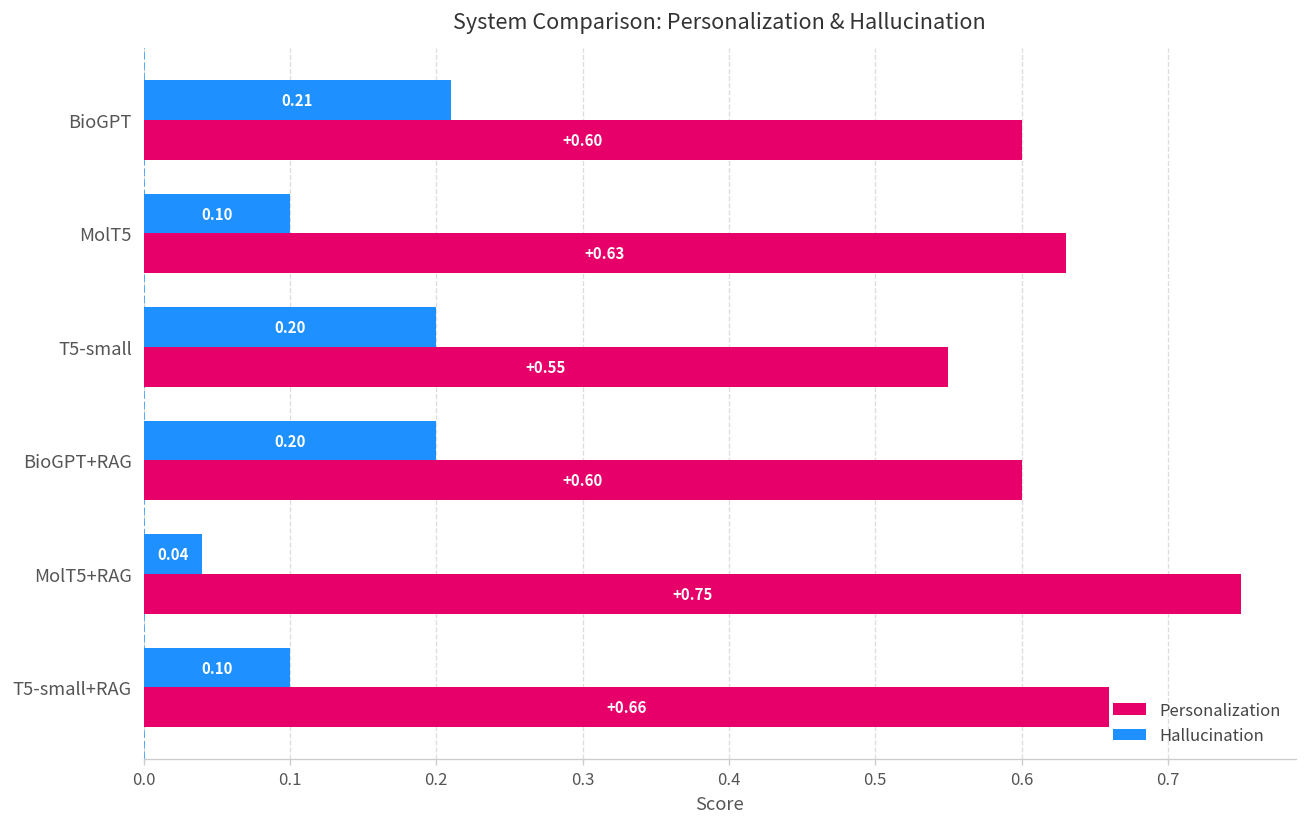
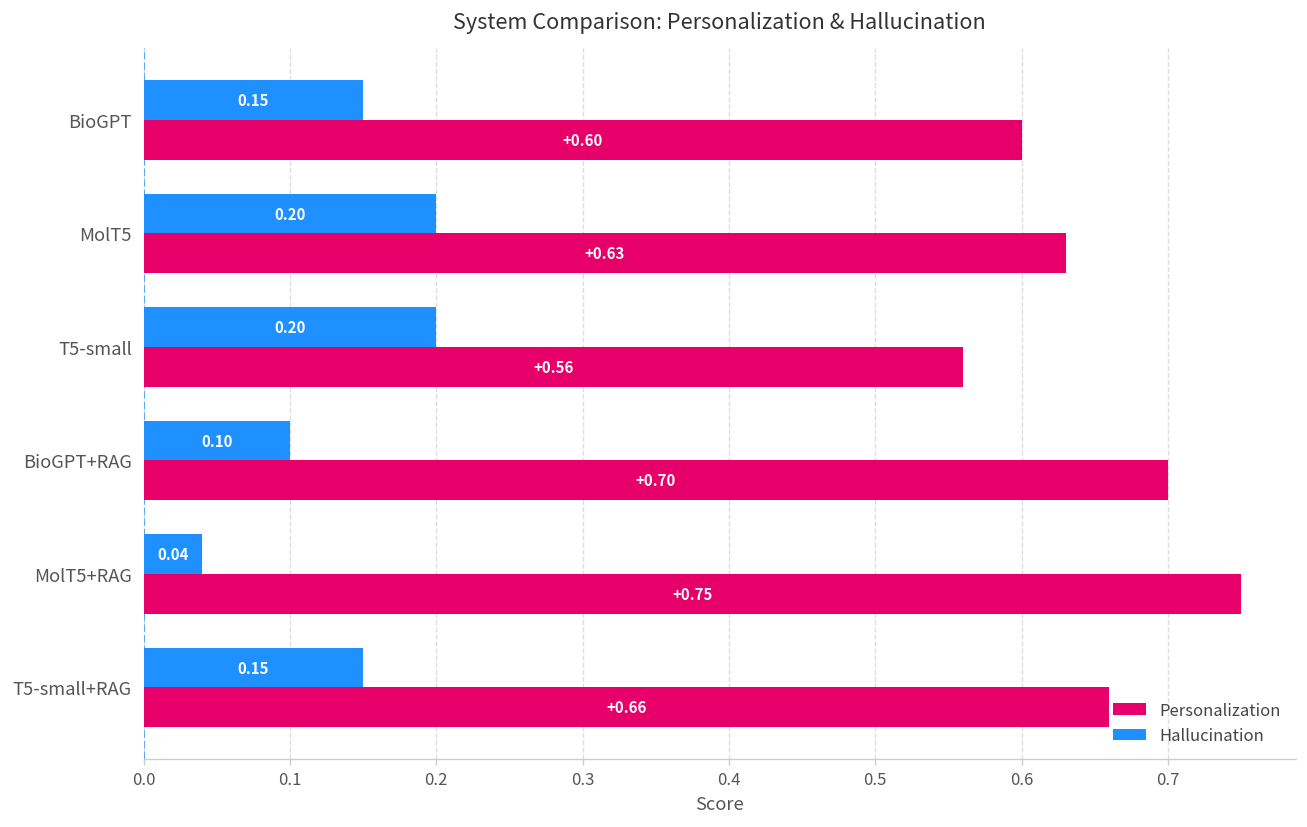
Hallucination, BioGPT: 0.21 -> 0.15
Hallucination, MolT5: 0.10 -> 0.20
Personalization, T5-small: +0.55 -> +0.56
Hallucination, BioGPT+RAG: 0.20 -> 0.10
Personalization, BioGPT+RAG: +0.60 -> +0.70
Hallucination, T5-small+RAG: 0.10 -> 0.15
